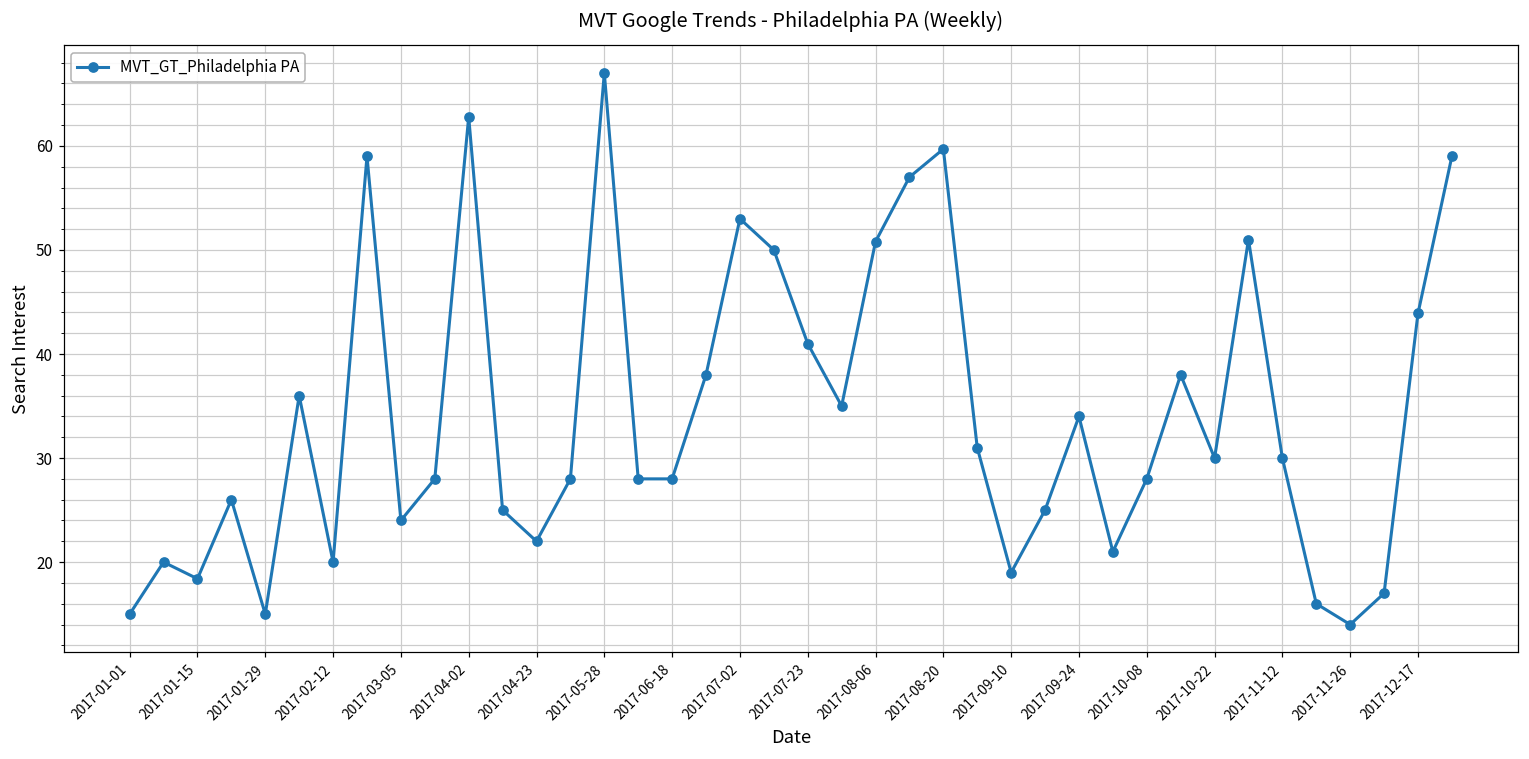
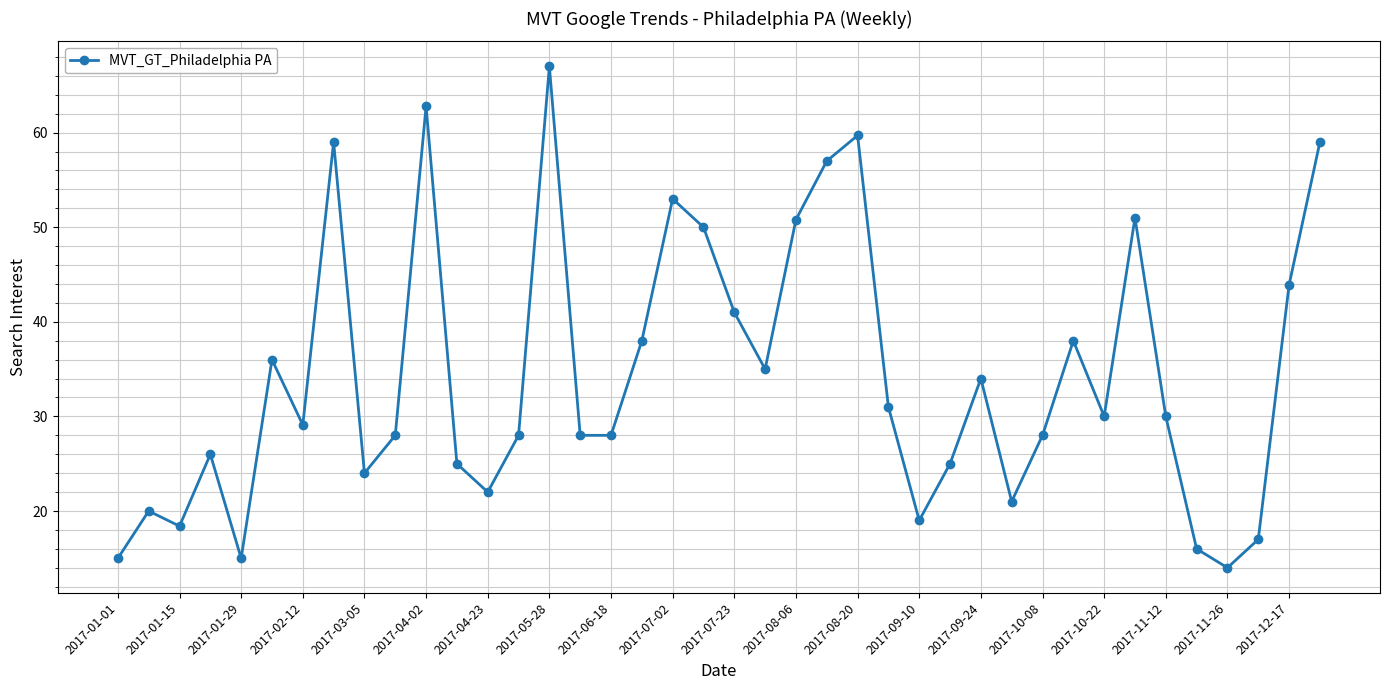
2017-02-12: 20 -> 29
